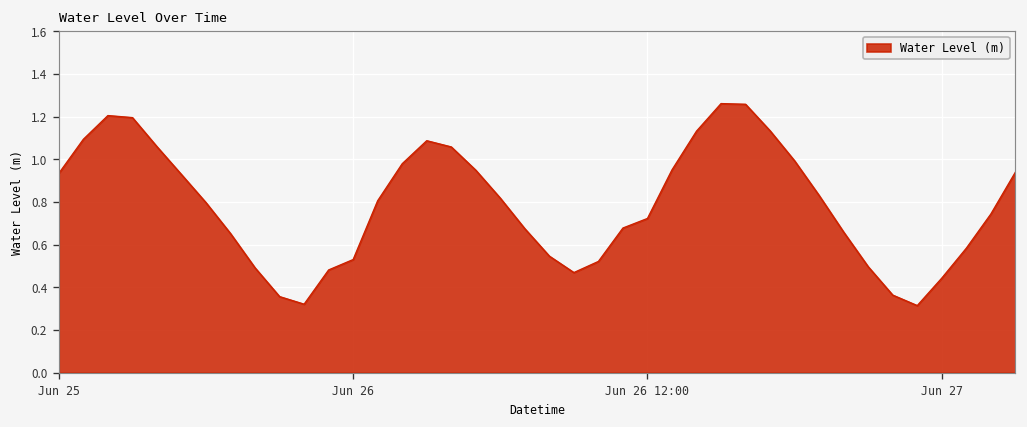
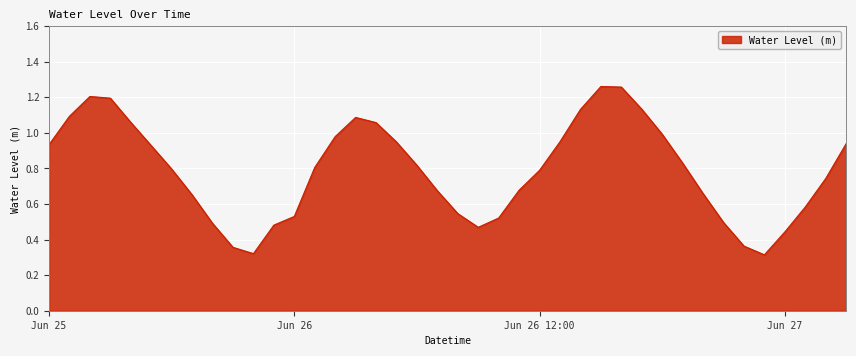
Jun 26 12:00: 0.72 -> 0.79
